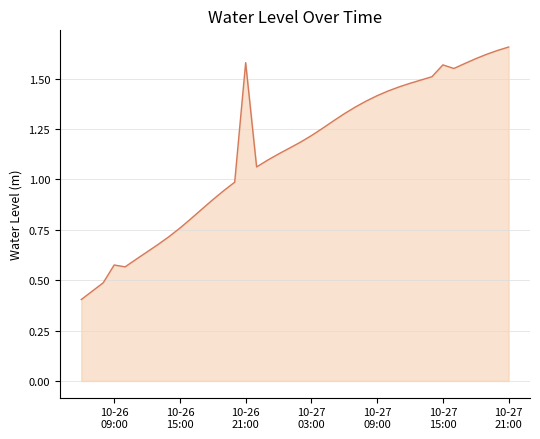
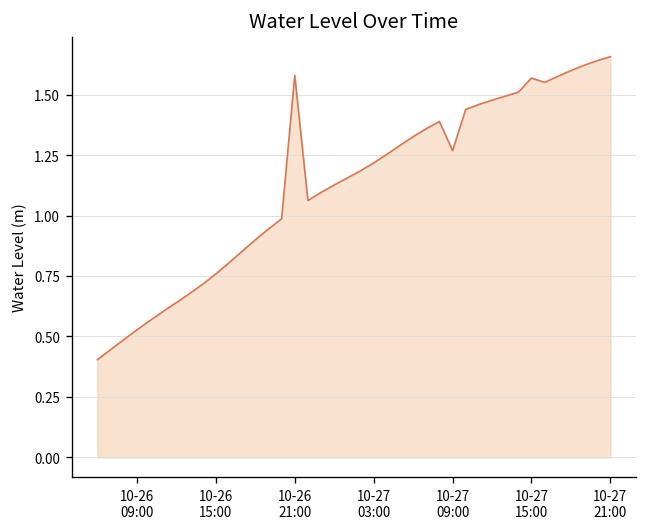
10-26 09:00: 0.58 -> 0.53
10-27 09:00: 1.42 -> 1.27
